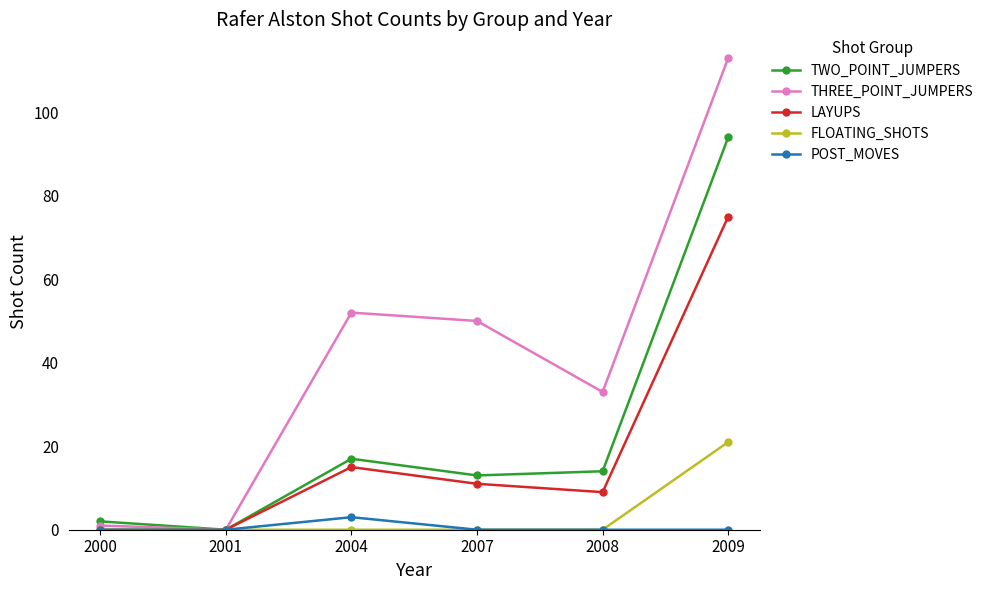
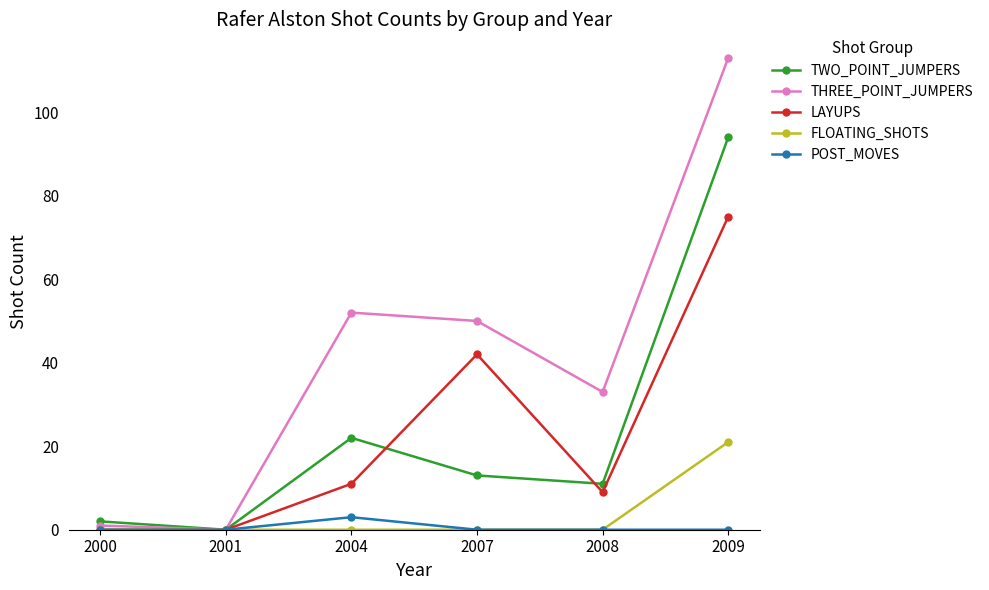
TWO_POINT_JUMPERS, 2004: 17 -> 22
LAYUPS, 2004: 15 -> 11
LAYUPS, 2007: 11 -> 42
TWO_POINT_JUMPERS, 2008: 14 -> 11
